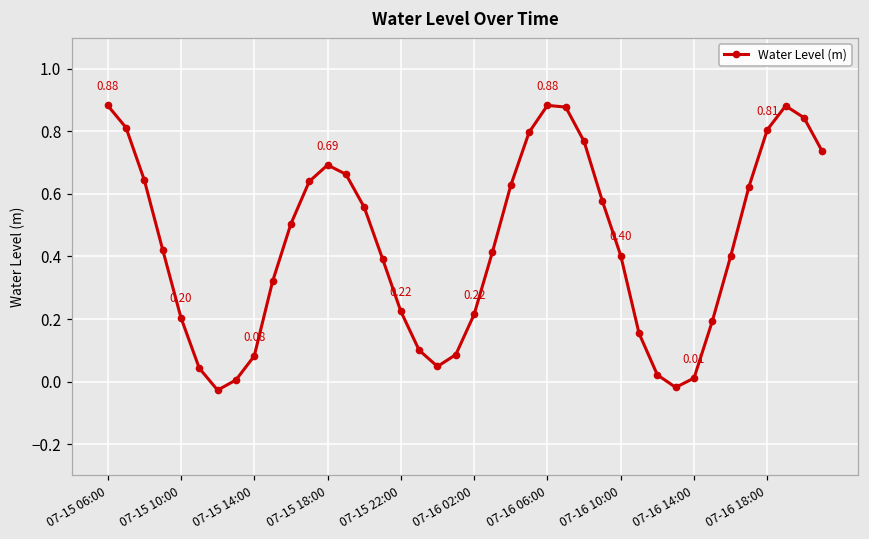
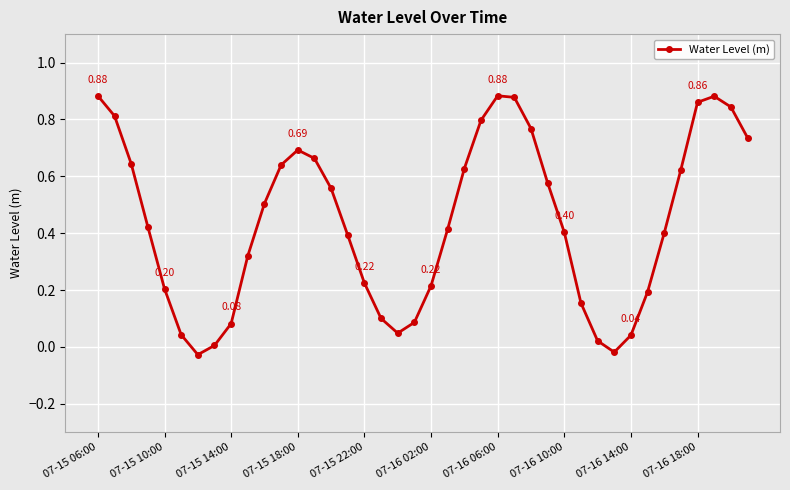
07-16 14:00: 0.01 -> 0.04
07-16 18:00: 0.81 -> 0.86
